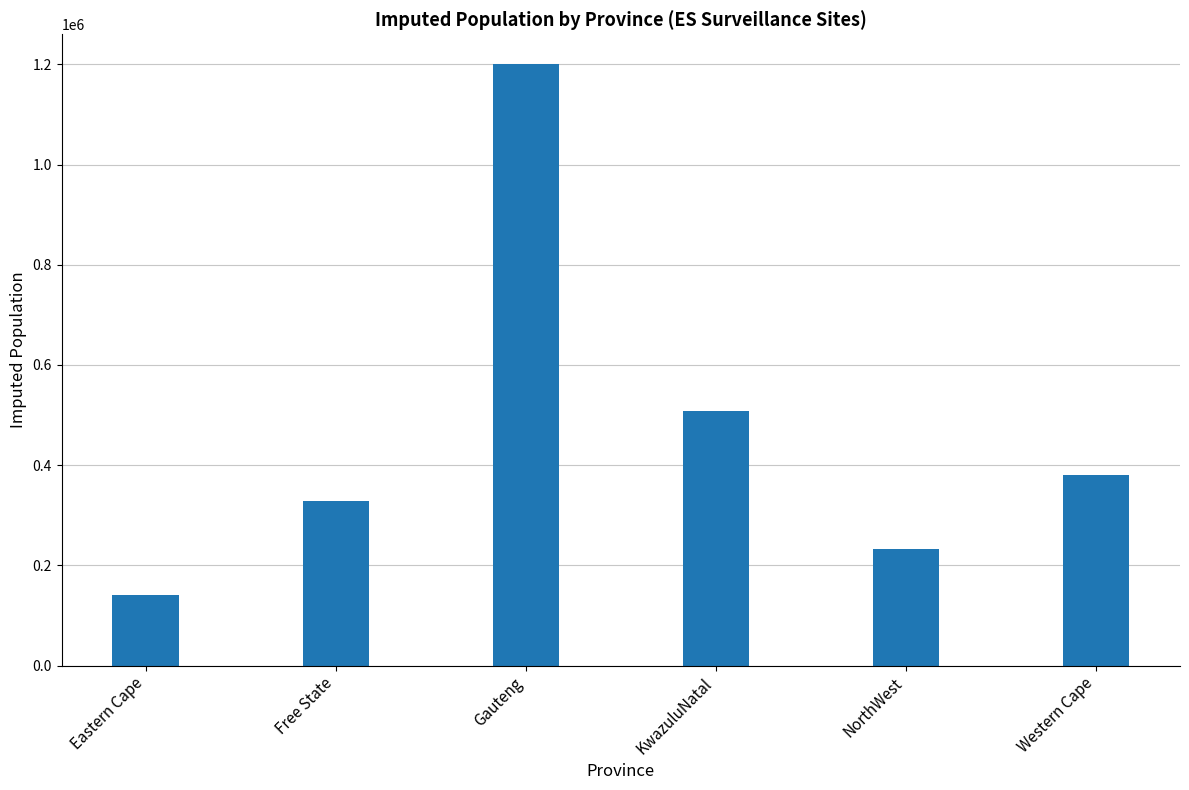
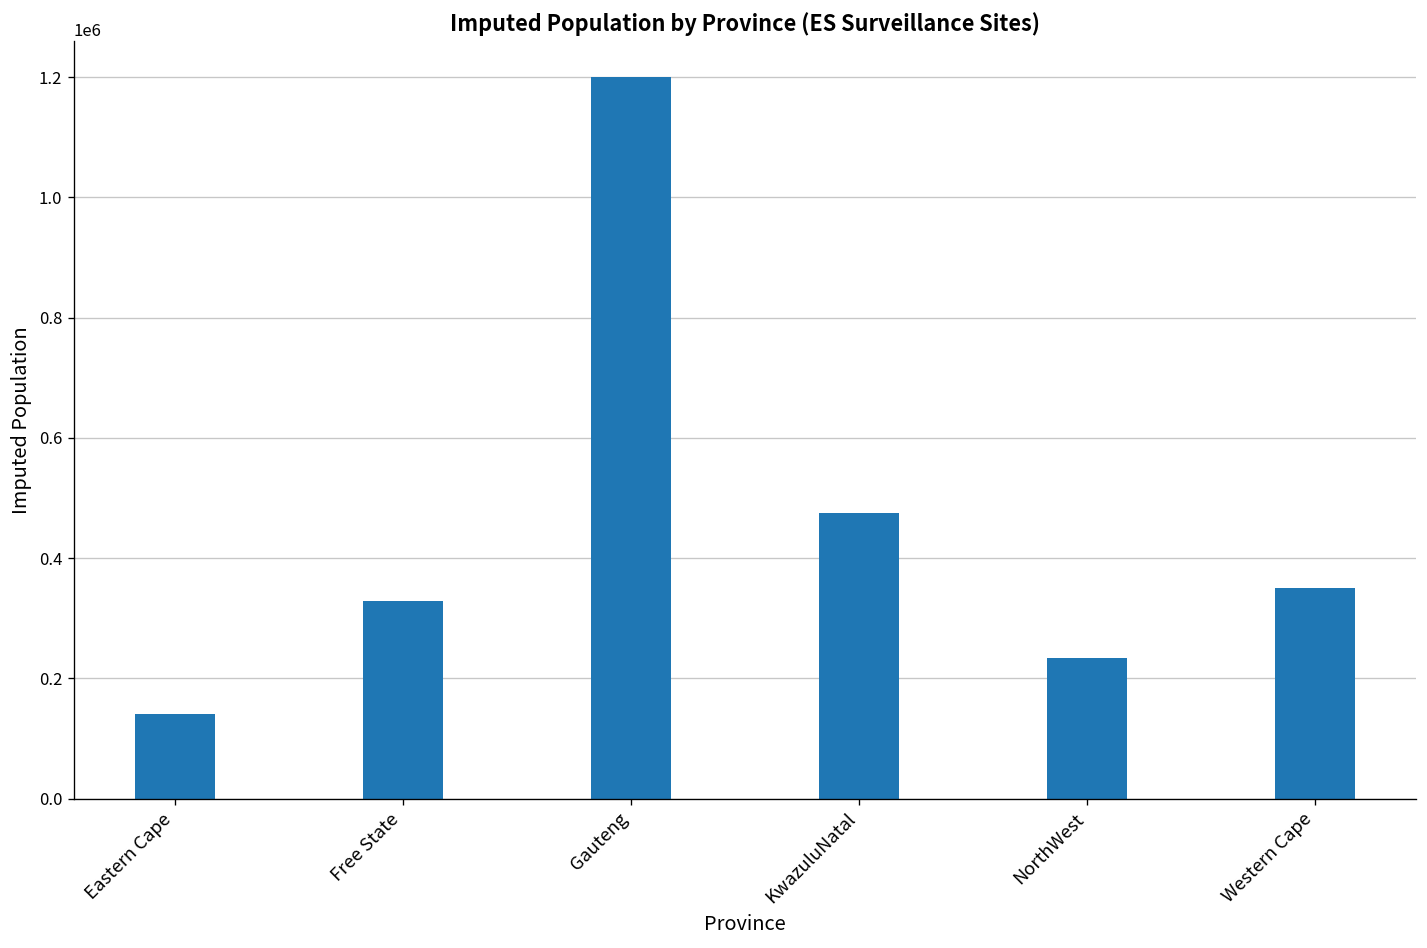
KwazuluNatal: 510000 -> 480000
Western Cape: 380000 -> 350000
